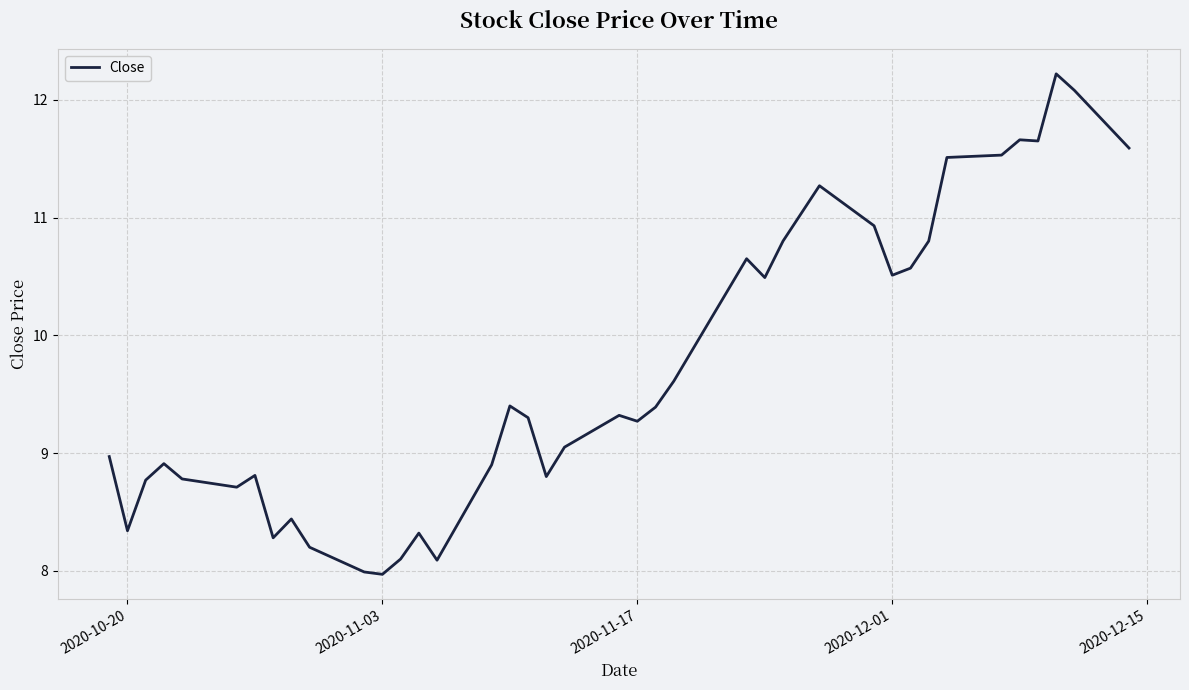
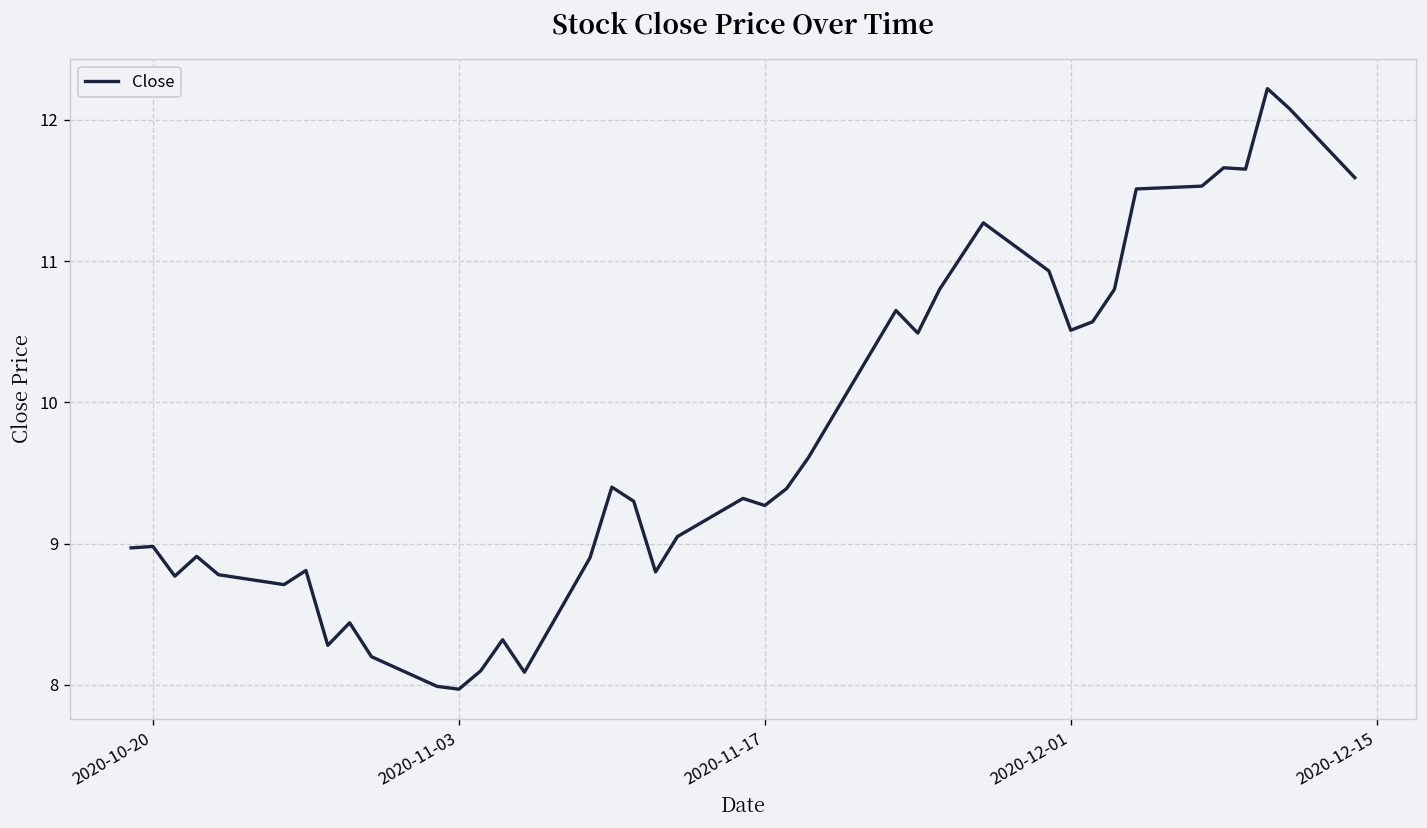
2020-10-20: 8.34 -> 8.98
